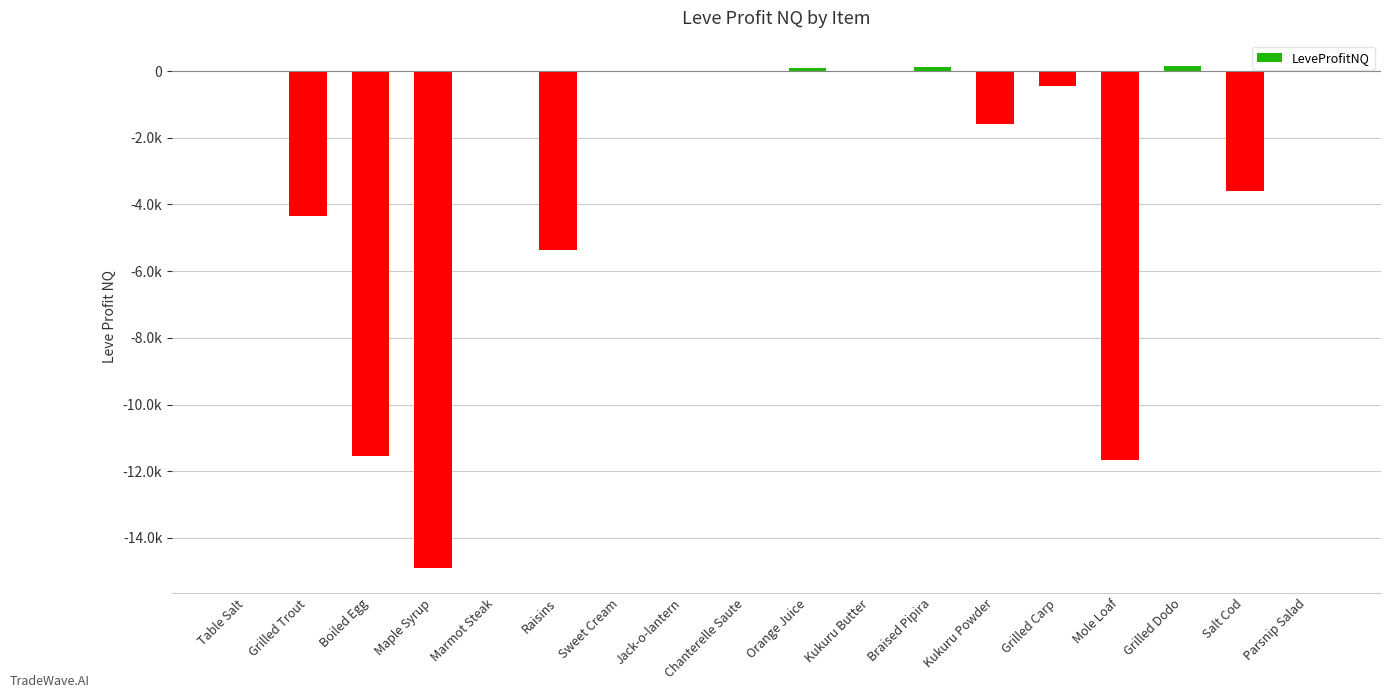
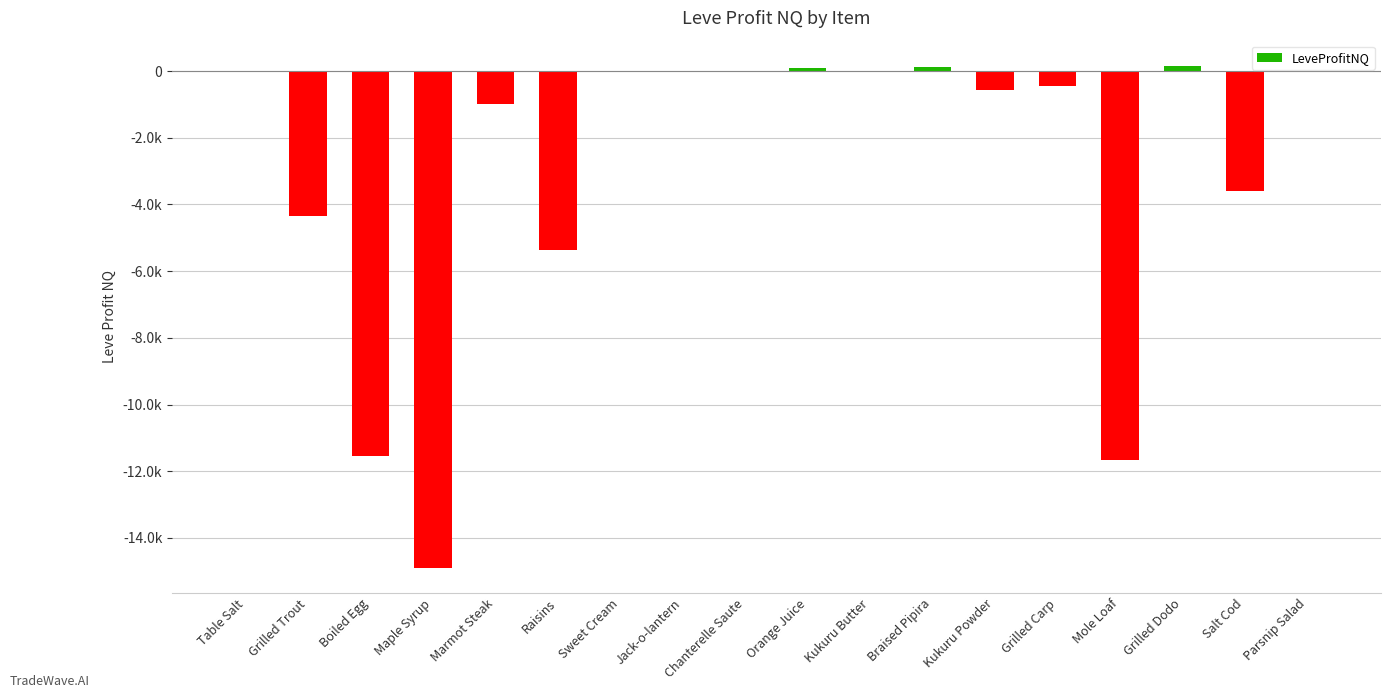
Marmot Steak: 0 -> -1000
Kukuru Powder: -1600 -> -600
